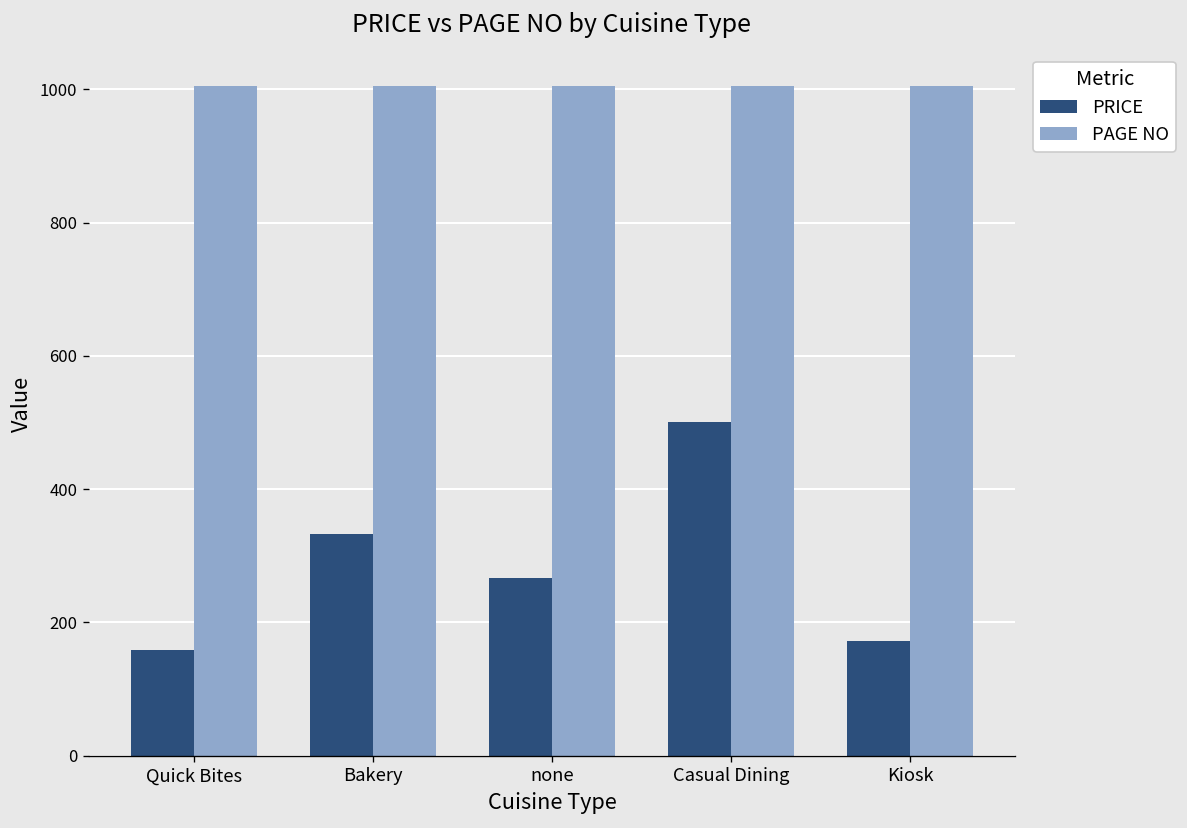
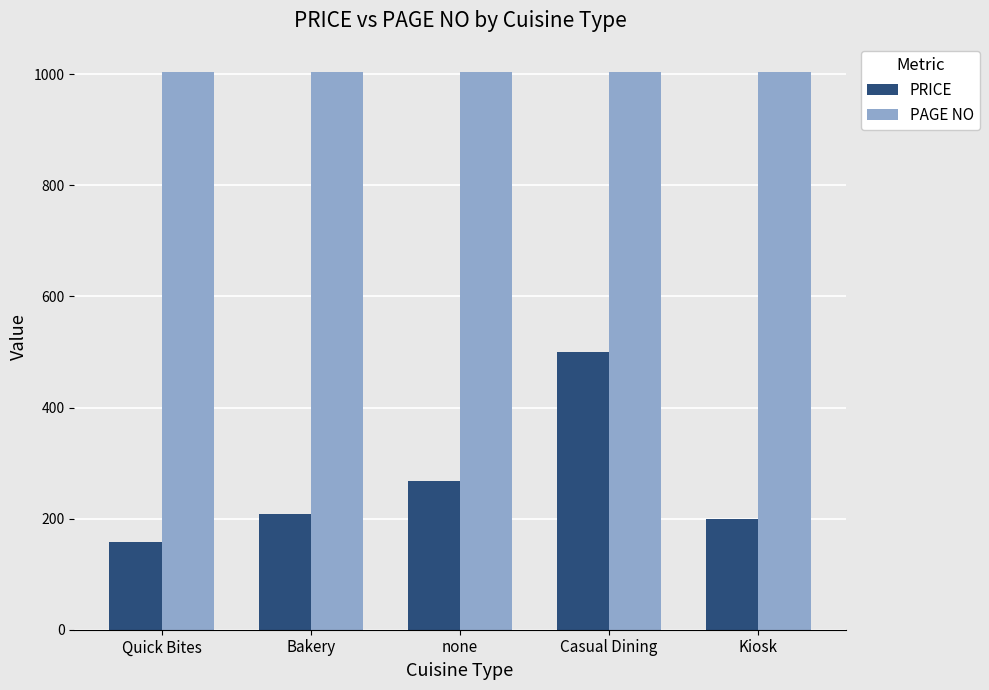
PRICE, Bakery: 330 -> 210
PRICE, Kiosk: 170 -> 200
